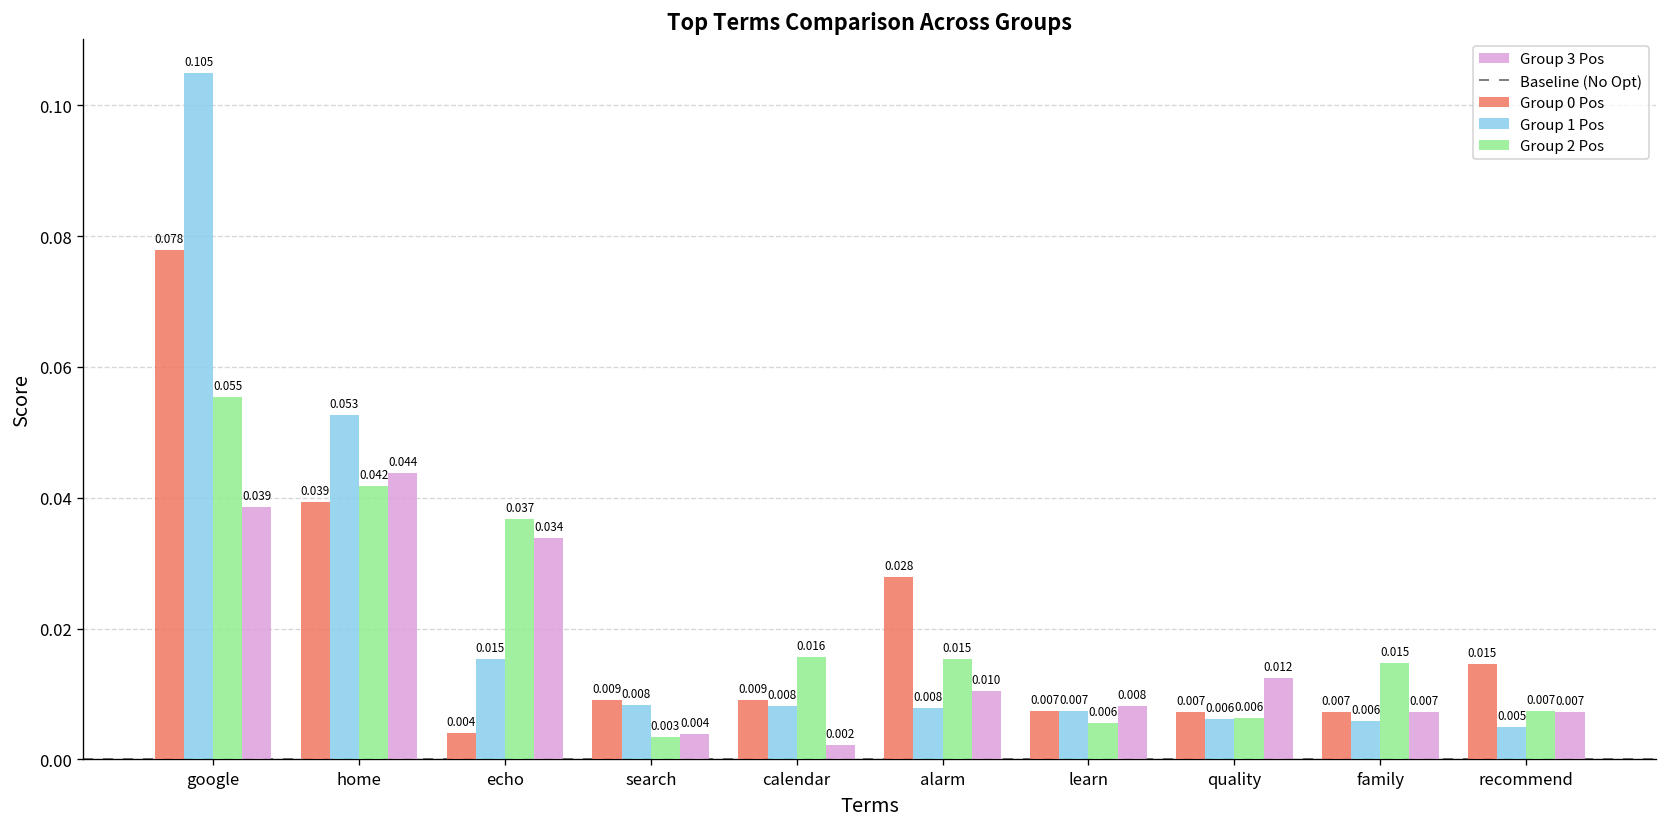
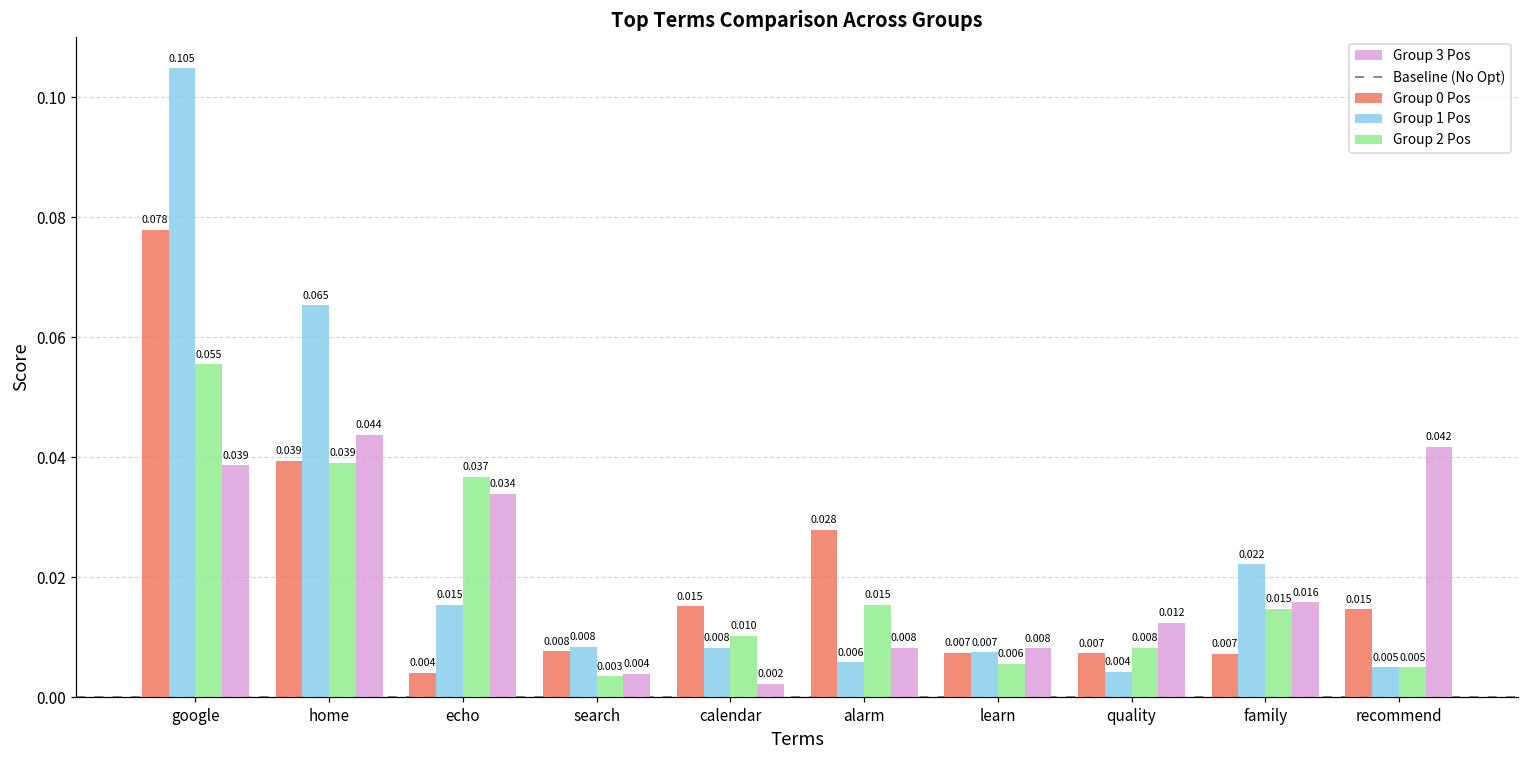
Group 1 Pos, home: 0.053 -> 0.065
Group 2 Pos, home: 0.042 -> 0.039
Group 0 Pos, search: 0.009 -> 0.008
Group 0 Pos, calendar: 0.009 -> 0.015
Group 2 Pos, calendar: 0.016 -> 0.010
Group 1 Pos, alarm: 0.008 -> 0.006
Group 3 Pos, alarm: 0.010 -> 0.008
Group 1 Pos, quality: 0.006 -> 0.004
Group 2 Pos, quality: 0.006 -> 0.008
Group 1 Pos, family: 0.006 -> 0.022
Group 3 Pos, family: 0.007 -> 0.016
Group 2 Pos, recommend: 0.007 -> 0.005
Group 3 Pos, recommend: 0.007 -> 0.042
